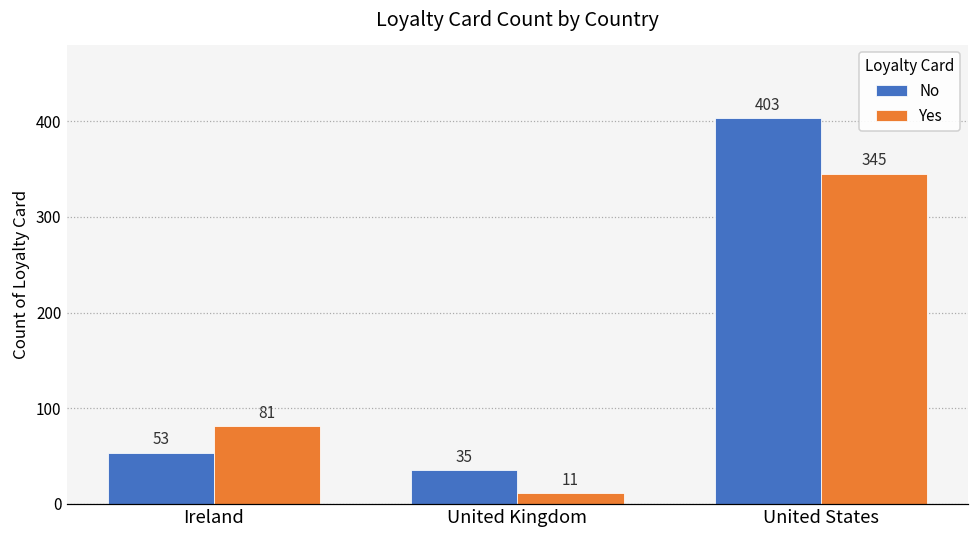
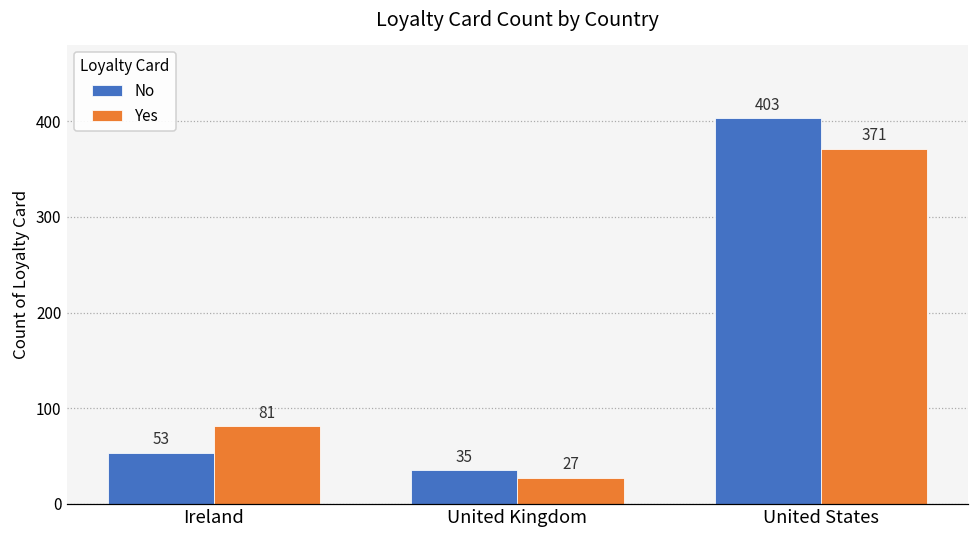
Yes, United Kingdom: 11 -> 27
Yes, United States: 345 -> 371
